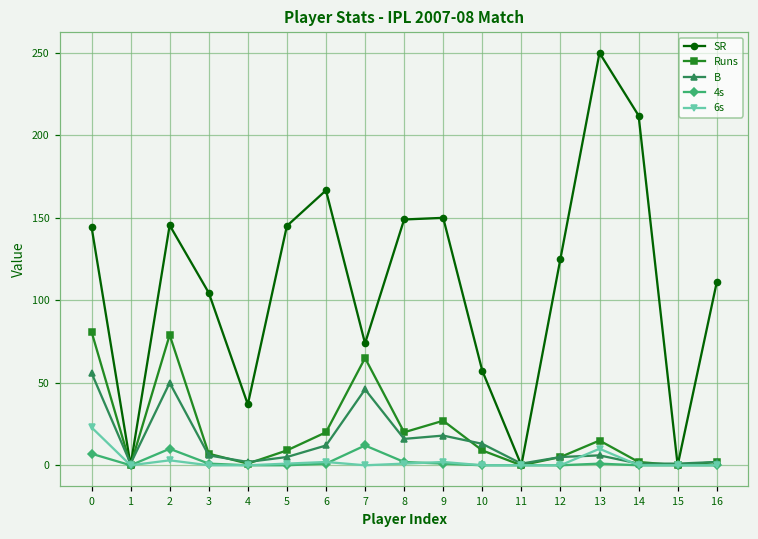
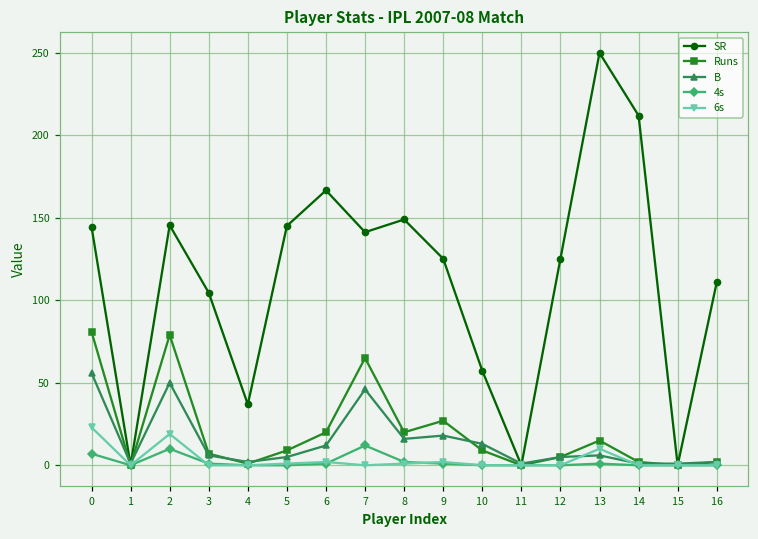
6s, 2: 3 -> 19
SR, 7: 74 -> 141
SR, 9: 150 -> 125
